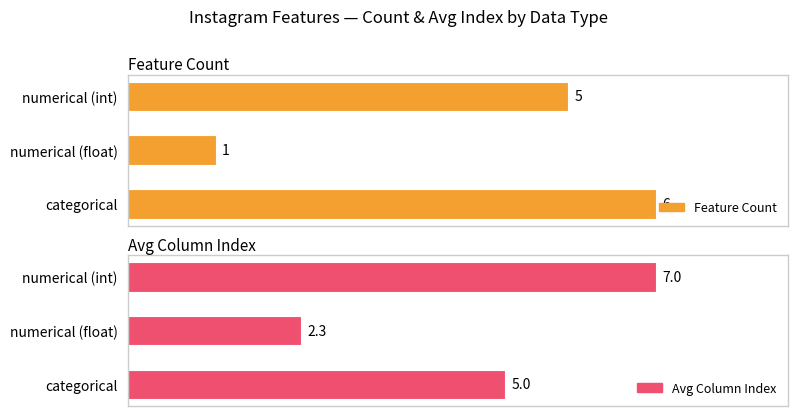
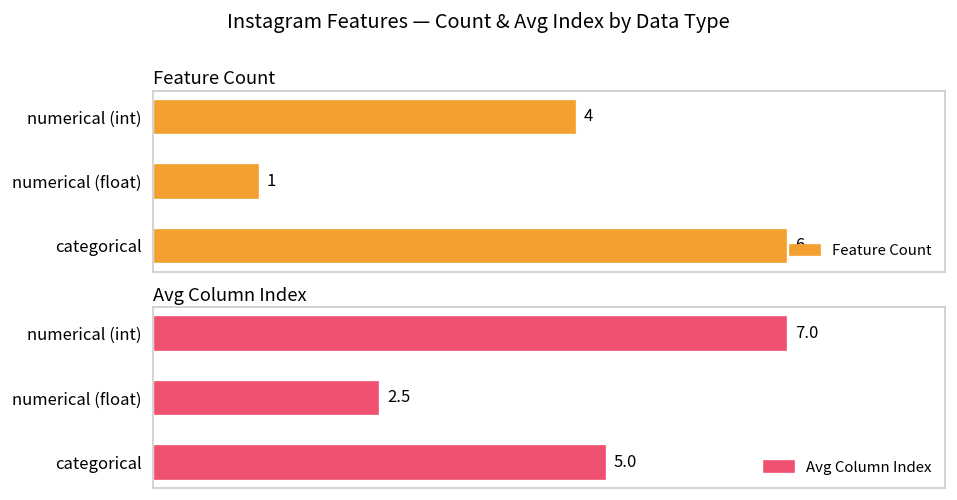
Feature Count, numerical (int): 5 -> 4
Avg Column Index, numerical (float): 2.3 -> 2.5
